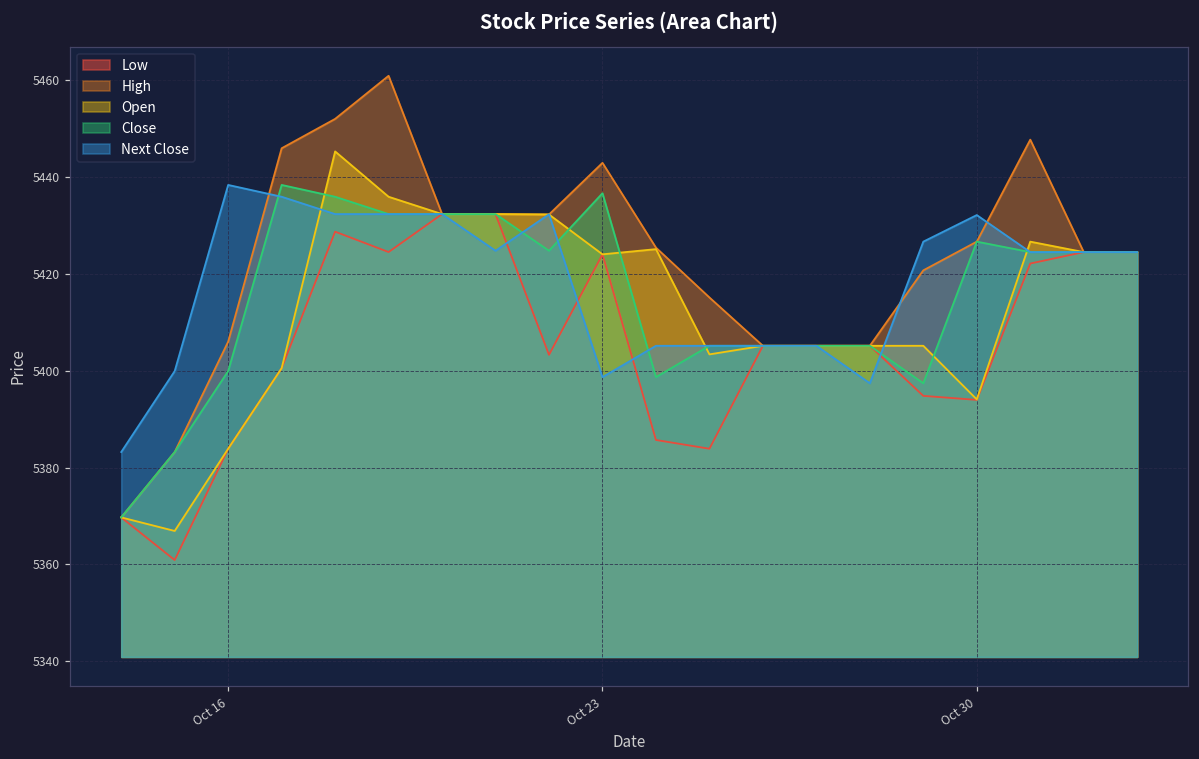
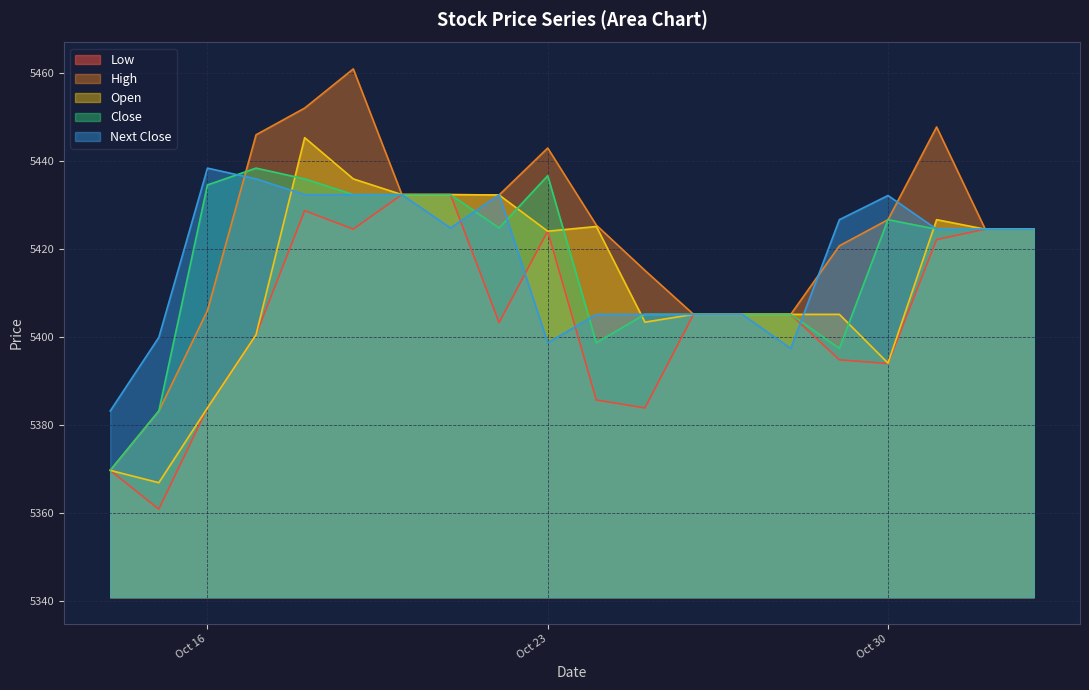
Close, Oct 16: 5400 -> 5435
